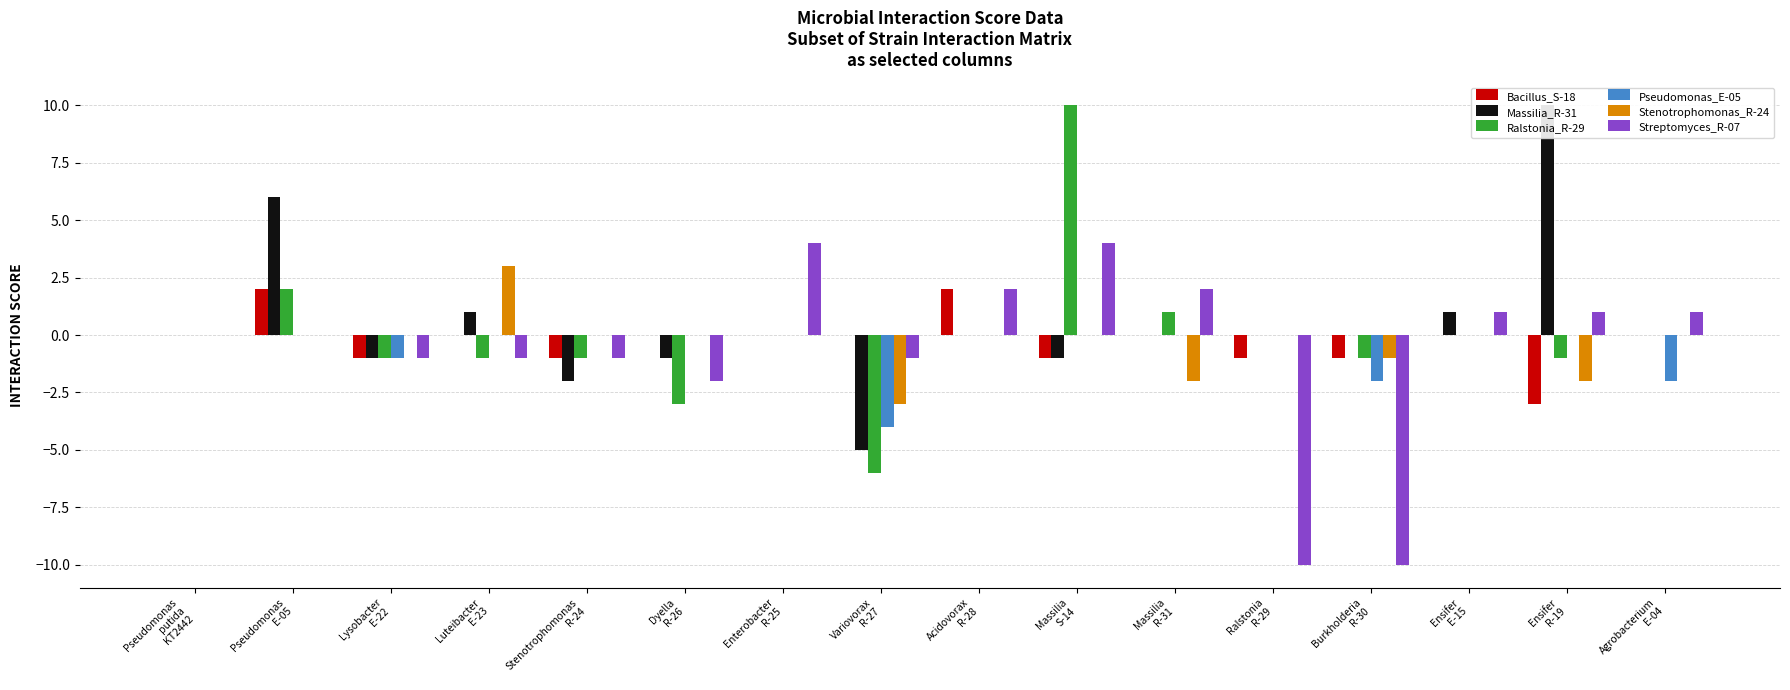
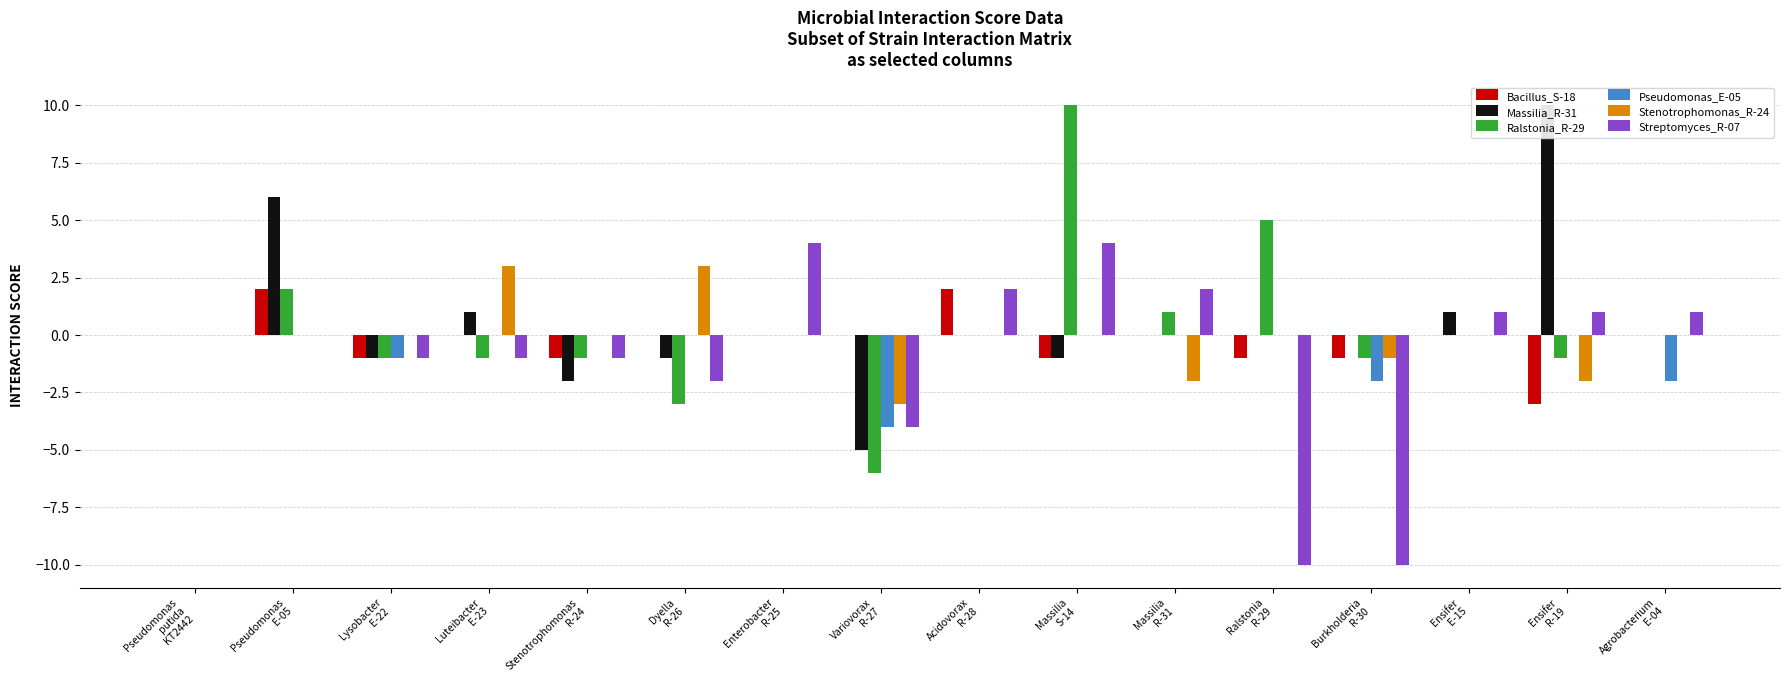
Stenotrophomonas_R-24, Dyella R-26: 0 -> 3
Streptomyces_R-07, Variovorax R-27: -1 -> -4
Ralstonia_R-29, Ralstonia R-29: 0 -> 5
